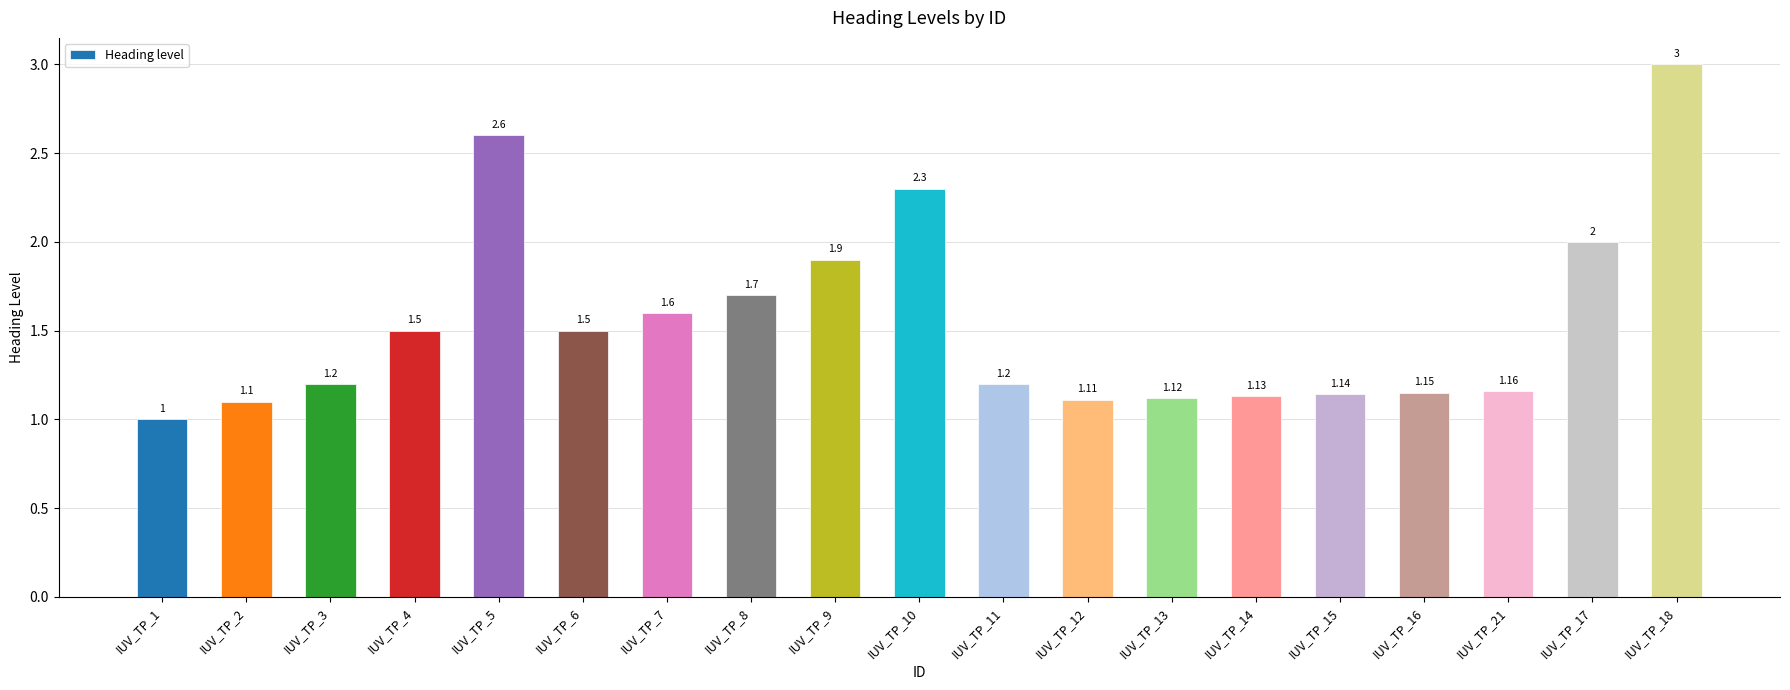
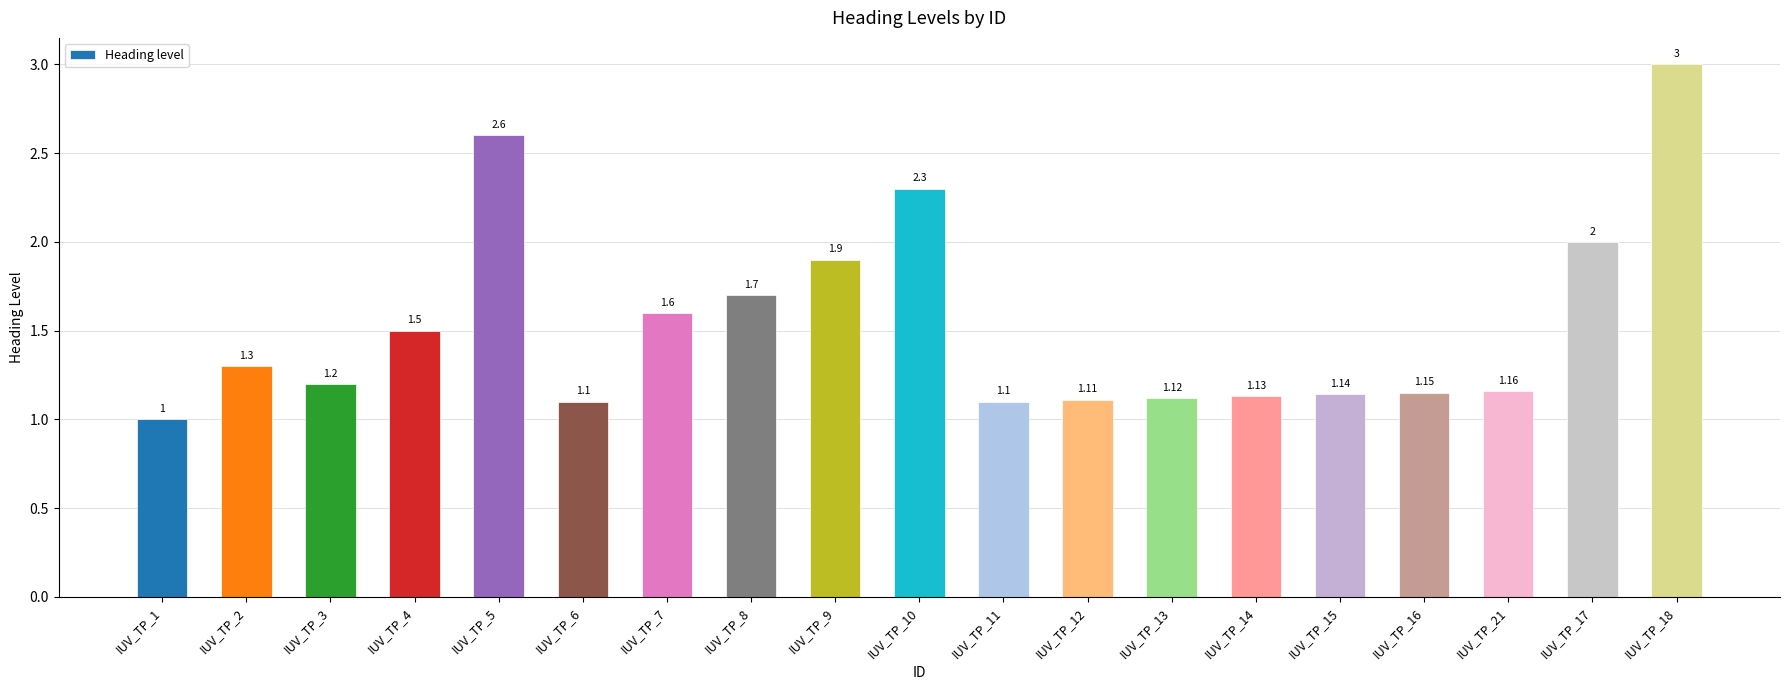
IUV_TP_2: 1.1 -> 1.3
IUV_TP_6: 1.5 -> 1.1
IUV_TP_11: 1.2 -> 1.1
